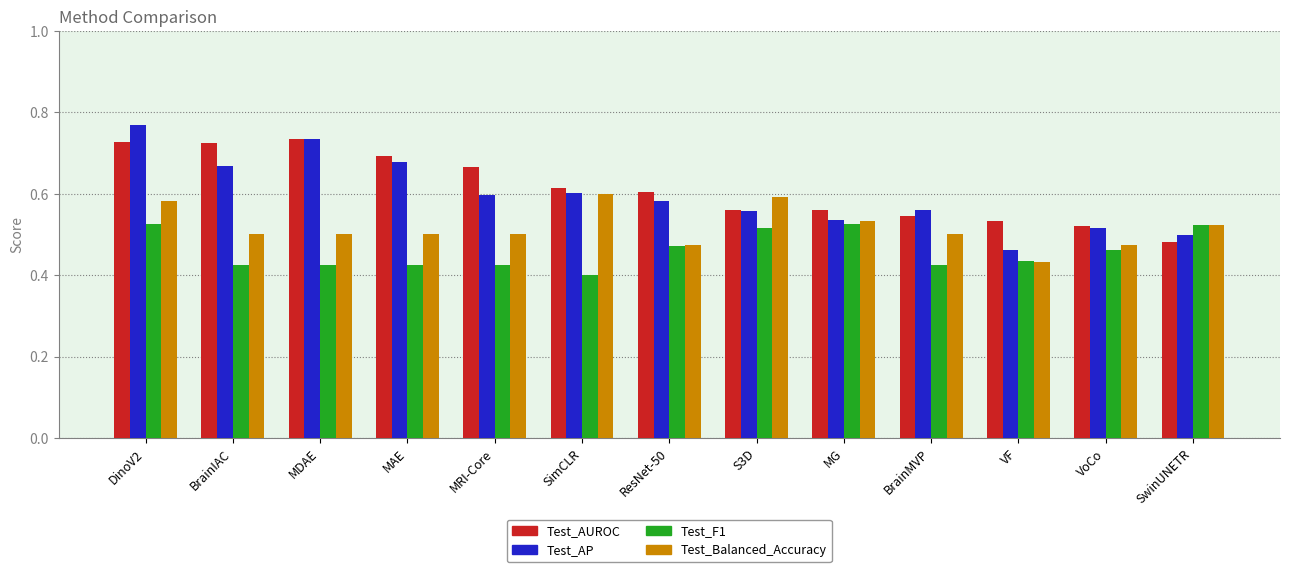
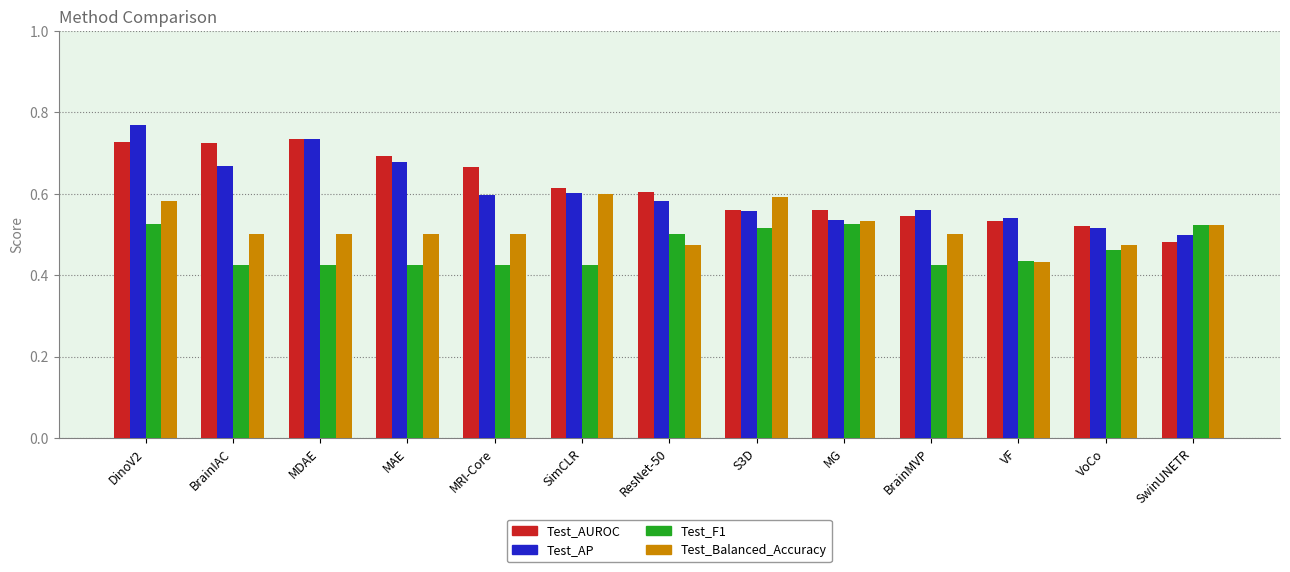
Test_F1, SimCLR: 0.40 -> 0.42
Test_F1, ResNet-50: 0.47 -> 0.50
Test_AP, VF: 0.46 -> 0.54
